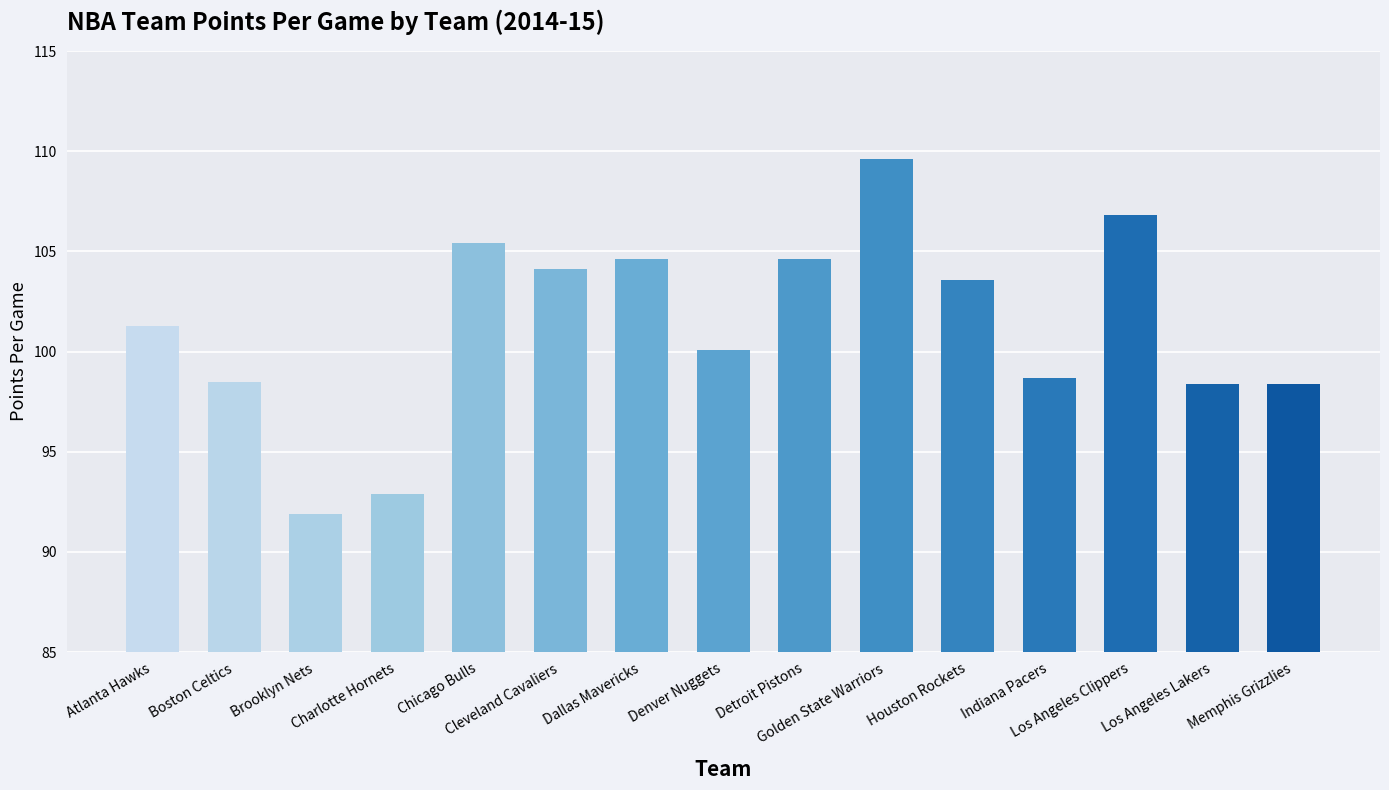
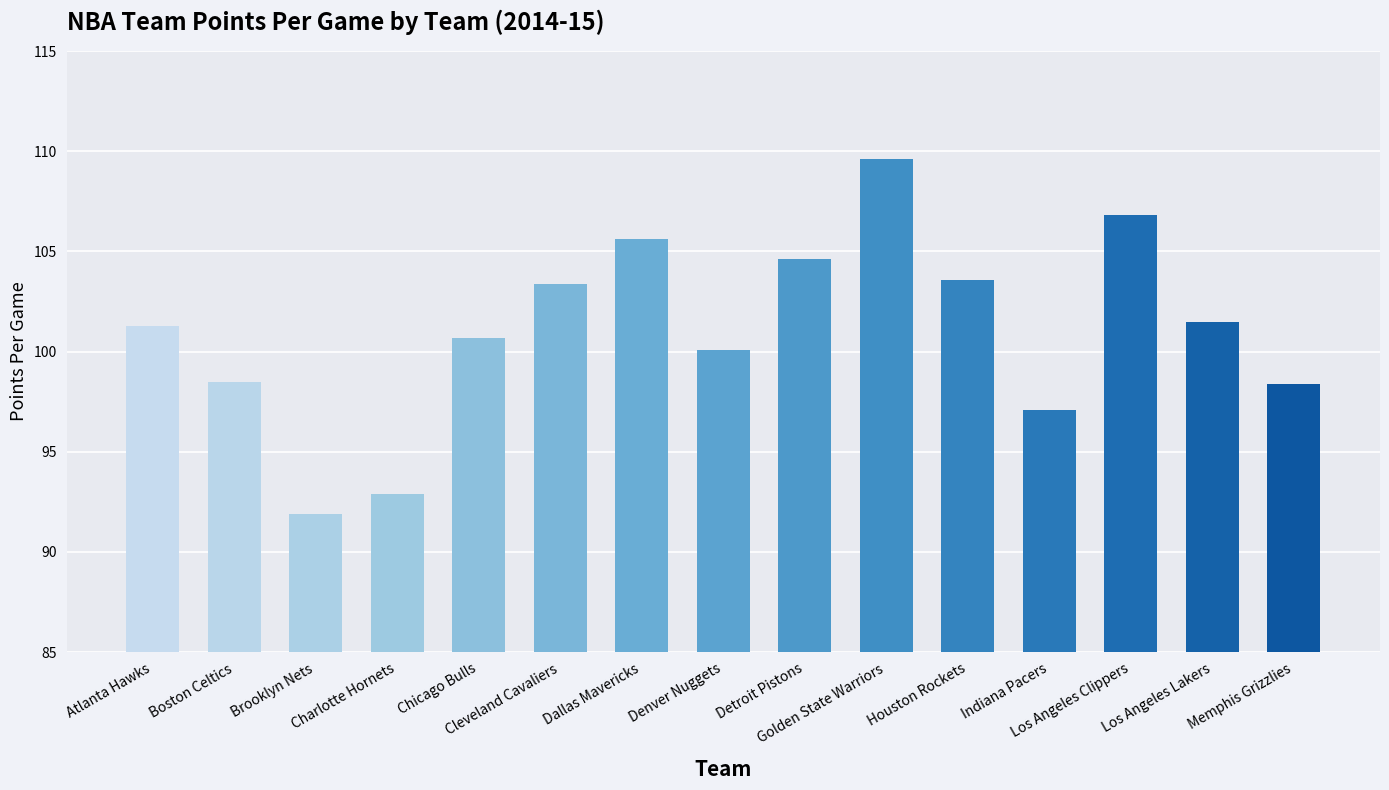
Chicago Bulls: 105.4 -> 100.7
Cleveland Cavaliers: 104.1 -> 103.4
Dallas Mavericks: 104.6 -> 105.6
Indiana Pacers: 98.7 -> 97.1
Los Angeles Lakers: 98.4 -> 101.5
